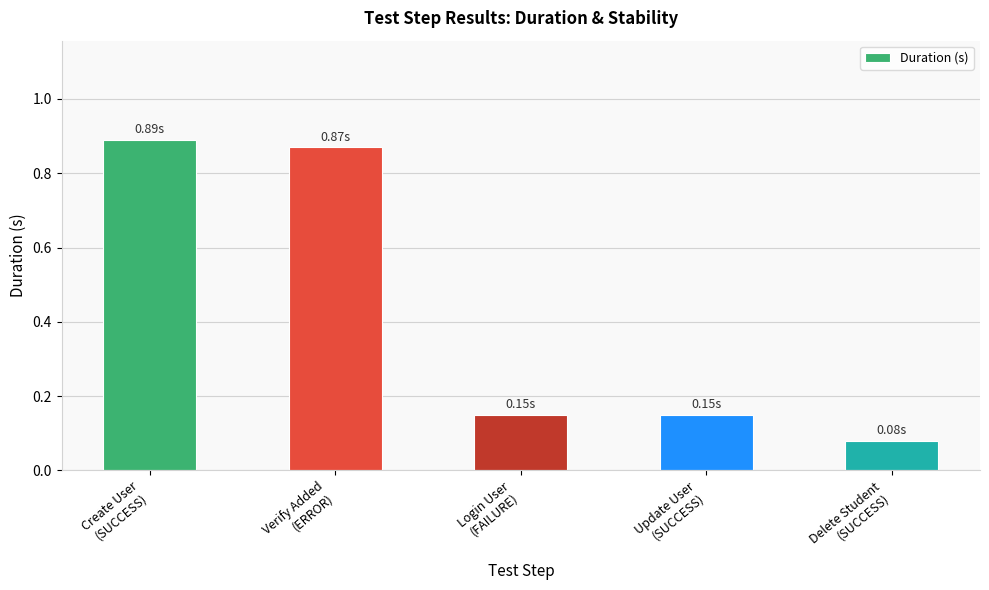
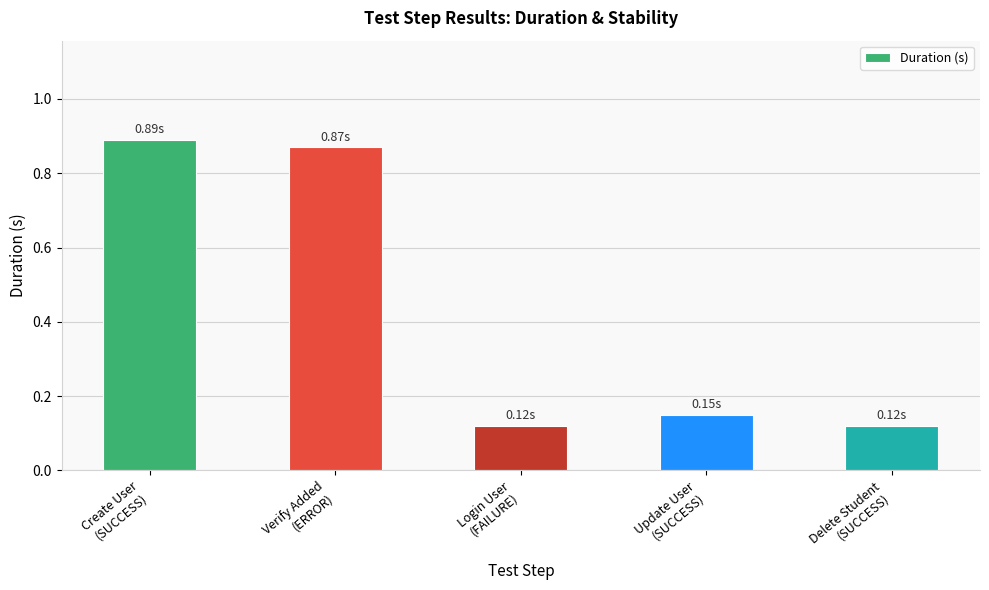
Login User (FAILURE): 0.15s -> 0.12s
Delete Student (SUCCESS): 0.08s -> 0.12s
